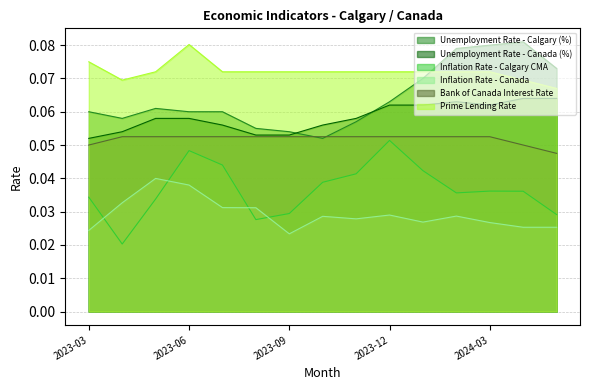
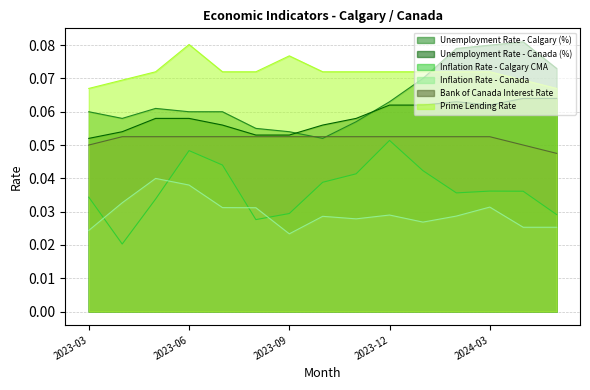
Prime Lending Rate, 2023-03: 0.075 -> 0.067
Prime Lending Rate, 2023-09: 0.072 -> 0.077
Inflation Rate - Canada, 2024-03: 0.027 -> 0.031
